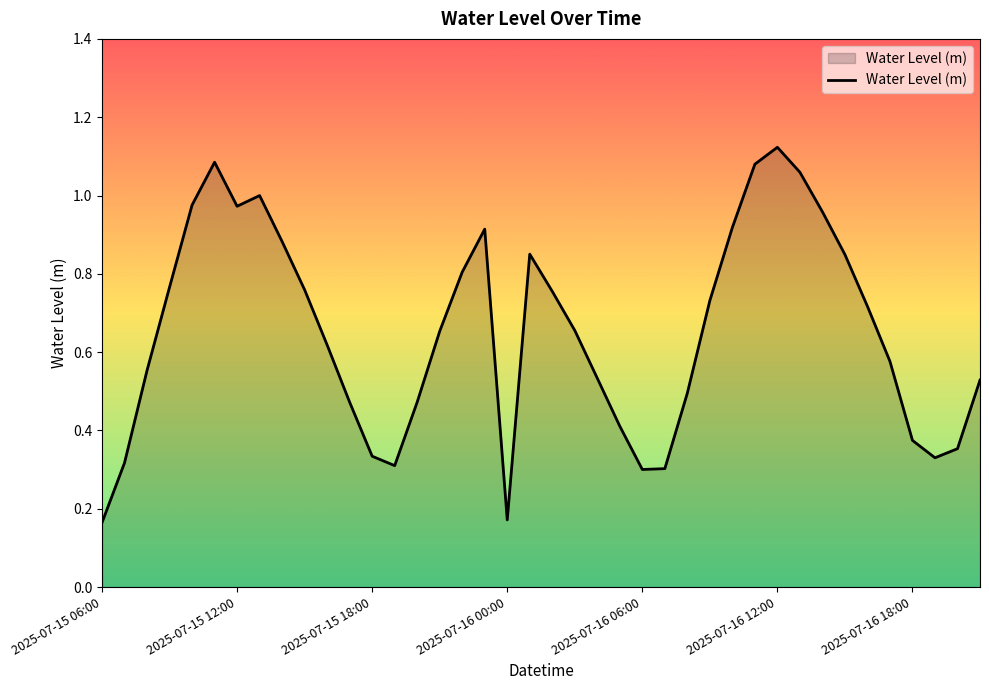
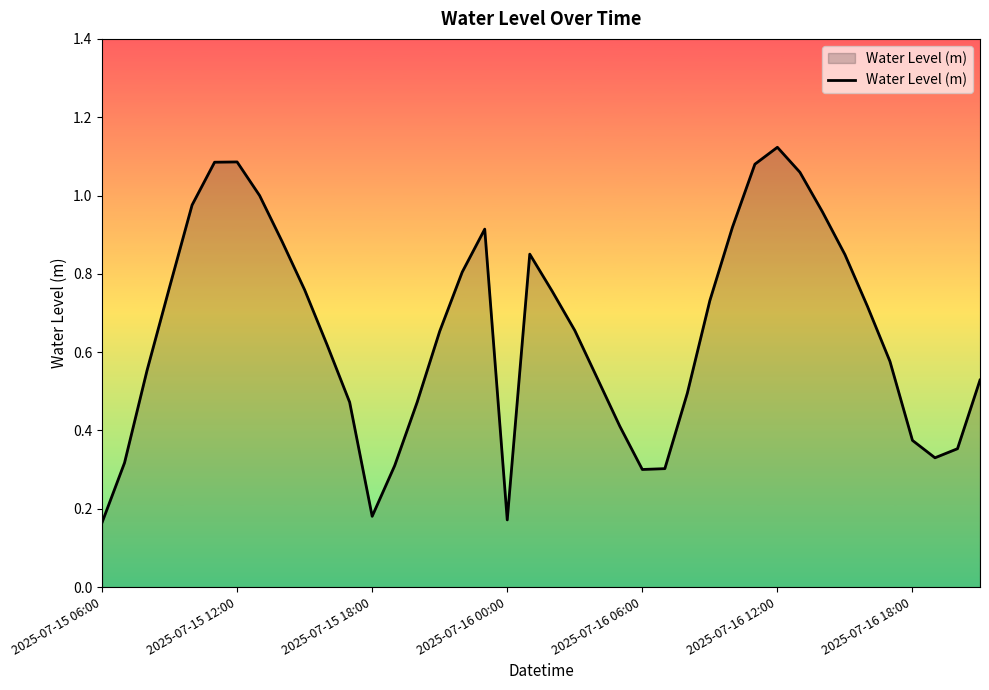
2025-07-15 12:00: 0.97 -> 1.09
2025-07-15 18:00: 0.33 -> 0.18
